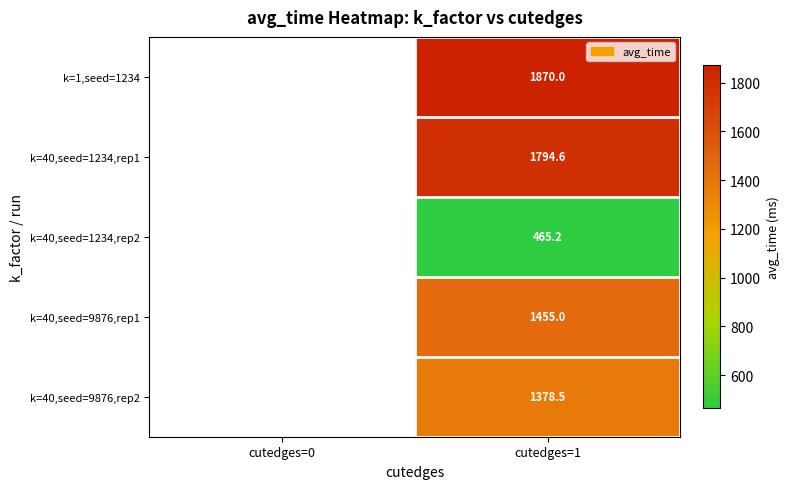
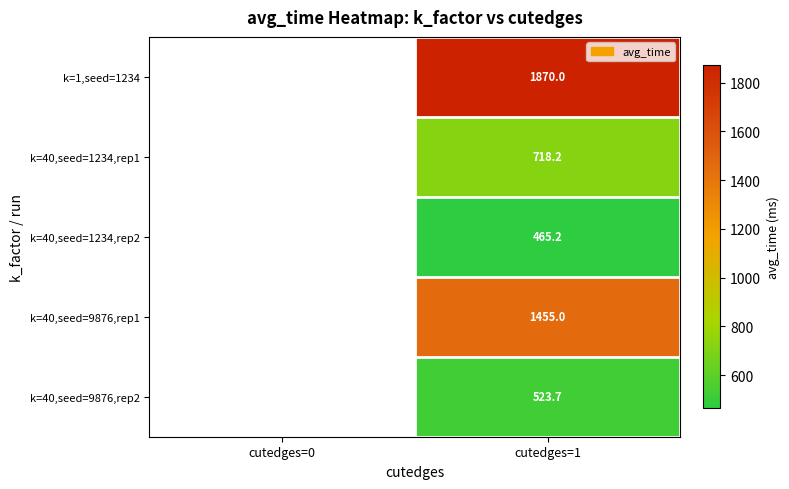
k=40,seed=1234,rep1, cutedges=1: 1794.6 -> 718.2
k=40,seed=9876,rep2, cutedges=1: 1378.5 -> 523.7
